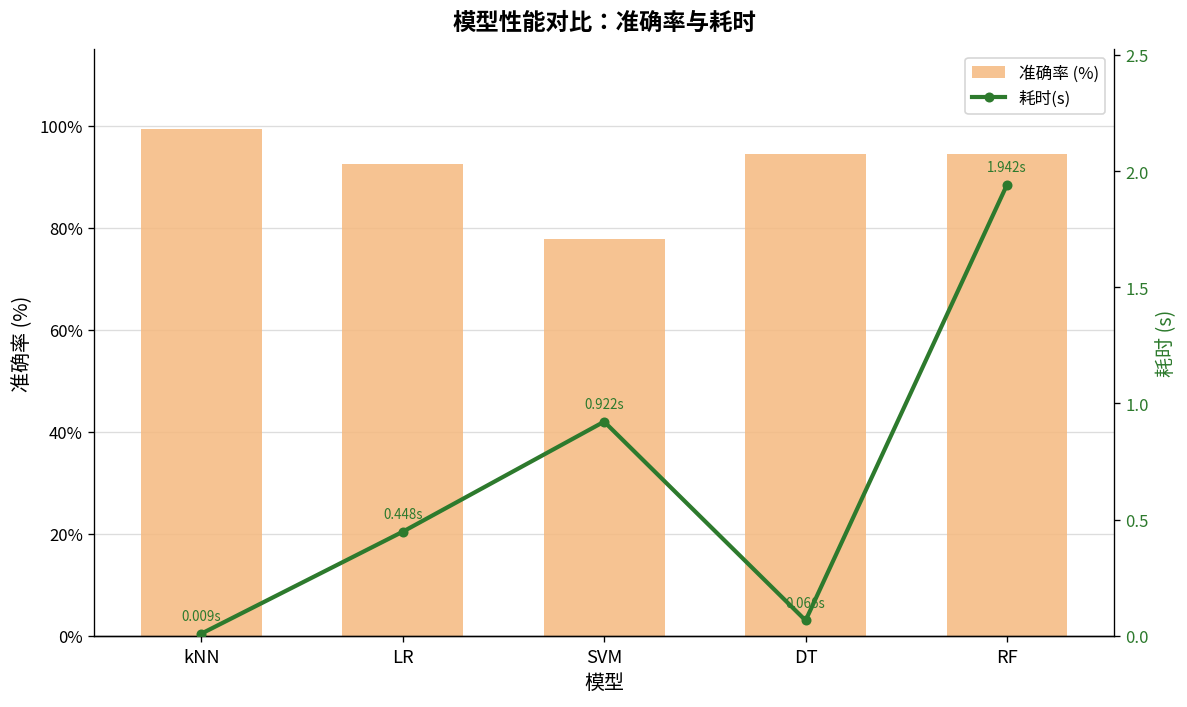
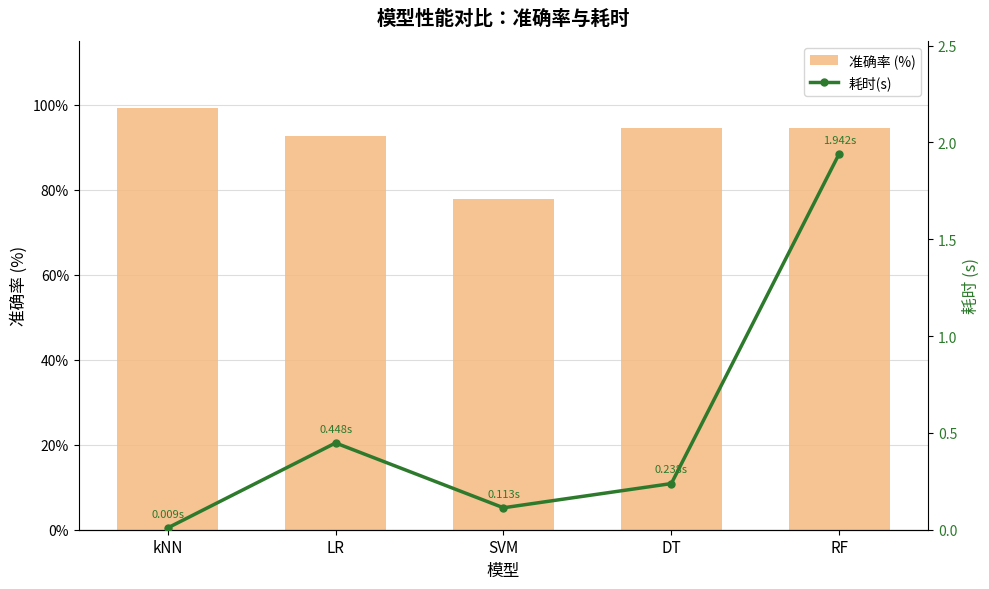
耗时(s), SVM: 0.922s -> 0.113s
耗时(s), DT: 0.066s -> 0.238s
